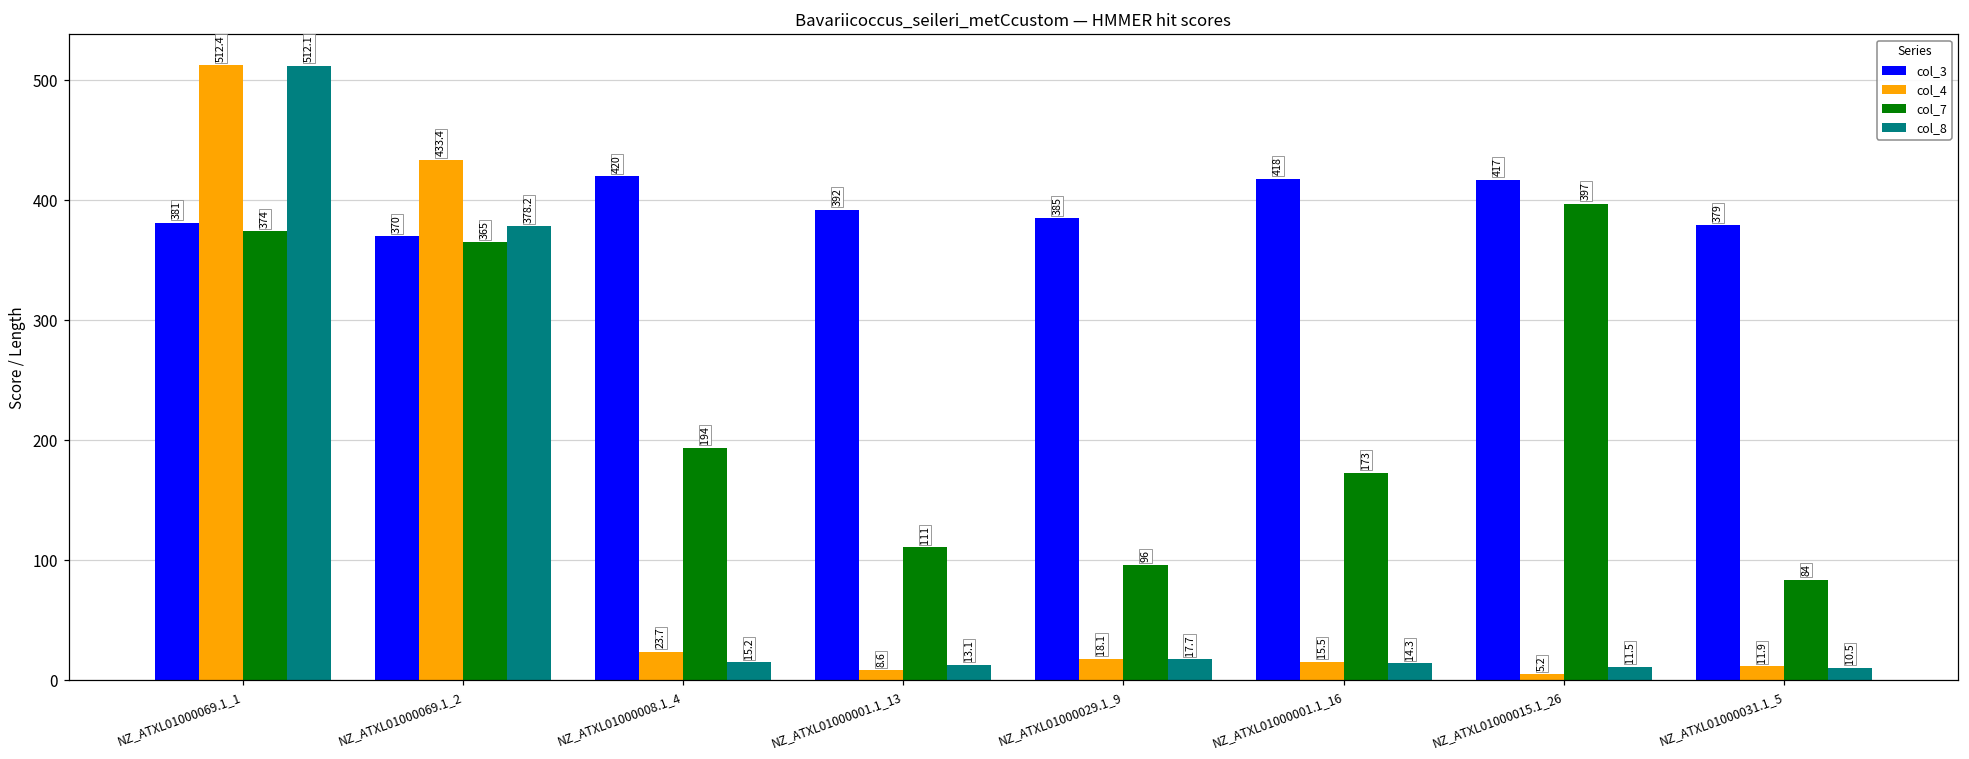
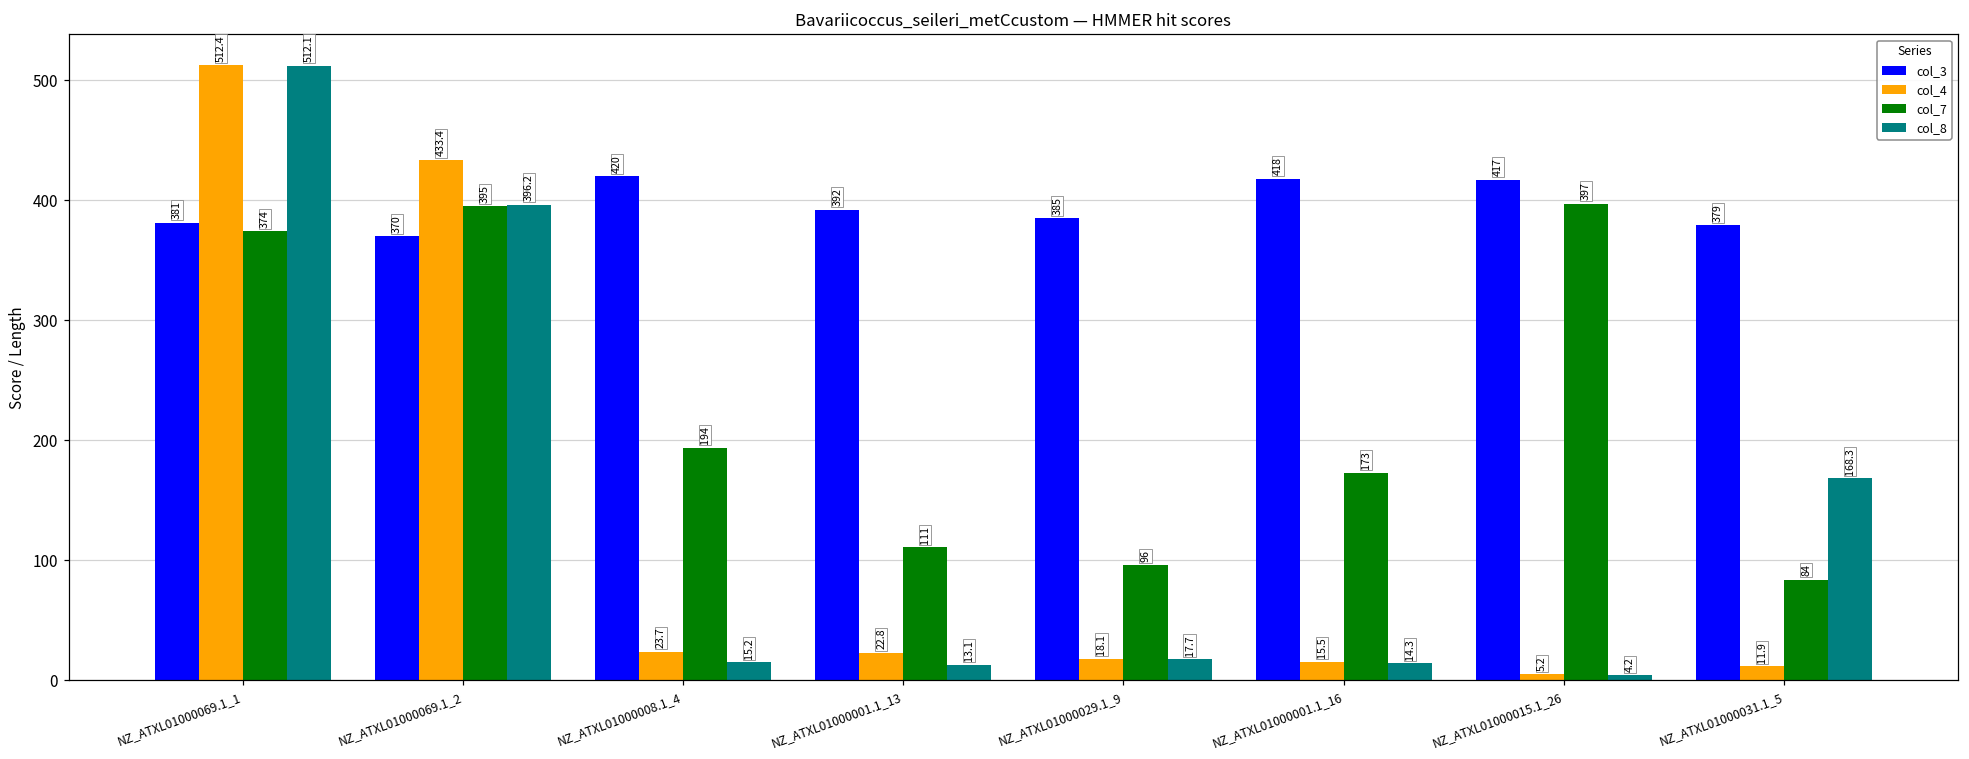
col_7, NZ_ATXL01000069.1_2: 365 -> 395
col_8, NZ_ATXL01000069.1_2: 378.2 -> 396.2
col_4, NZ_ATXL01000001.1_13: 8.6 -> 22.8
col_8, NZ_ATXL01000015.1_26: 11.5 -> 4.2
col_8, NZ_ATXL01000031.1_5: 10.5 -> 168.3
